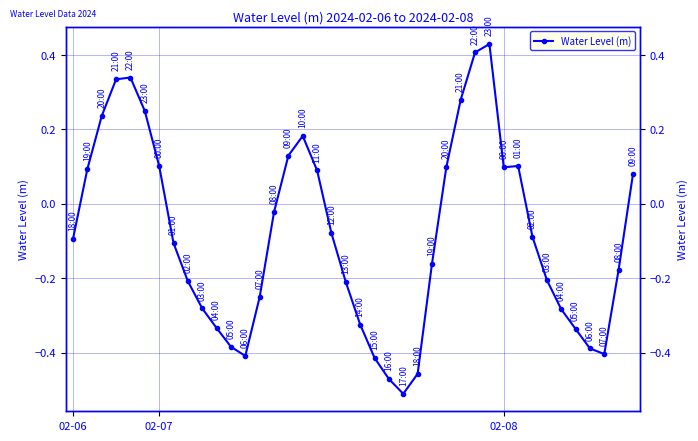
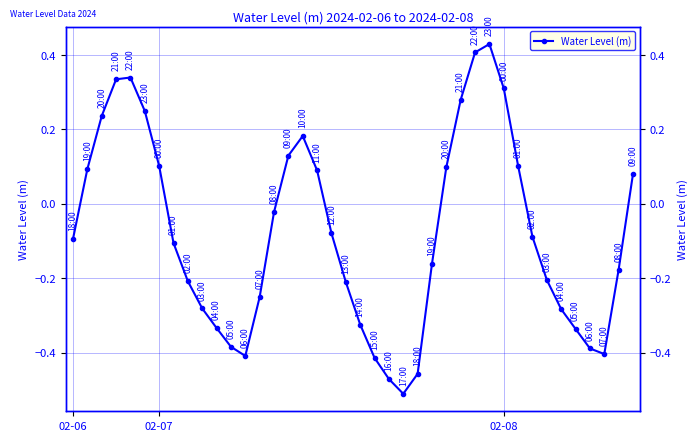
02-08: 0.10 -> 0.31
